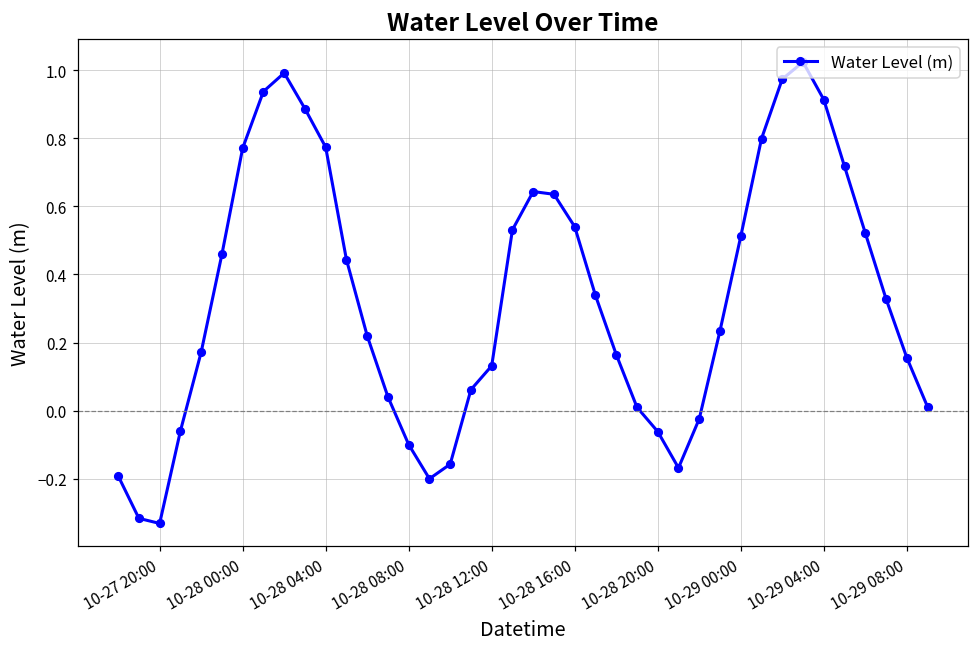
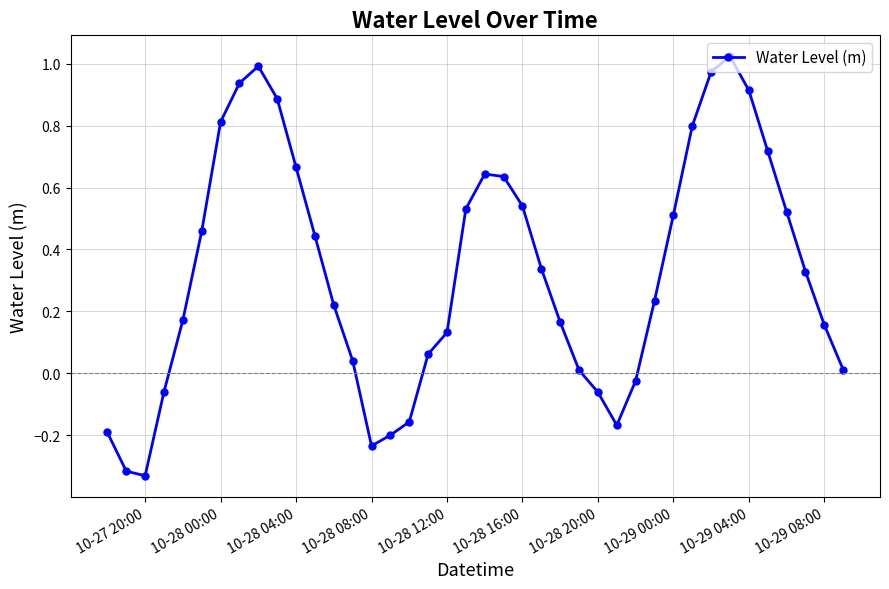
10-28 00:00: 0.77 -> 0.81
10-28 04:00: 0.77 -> 0.67
10-28 08:00: -0.10 -> -0.24
